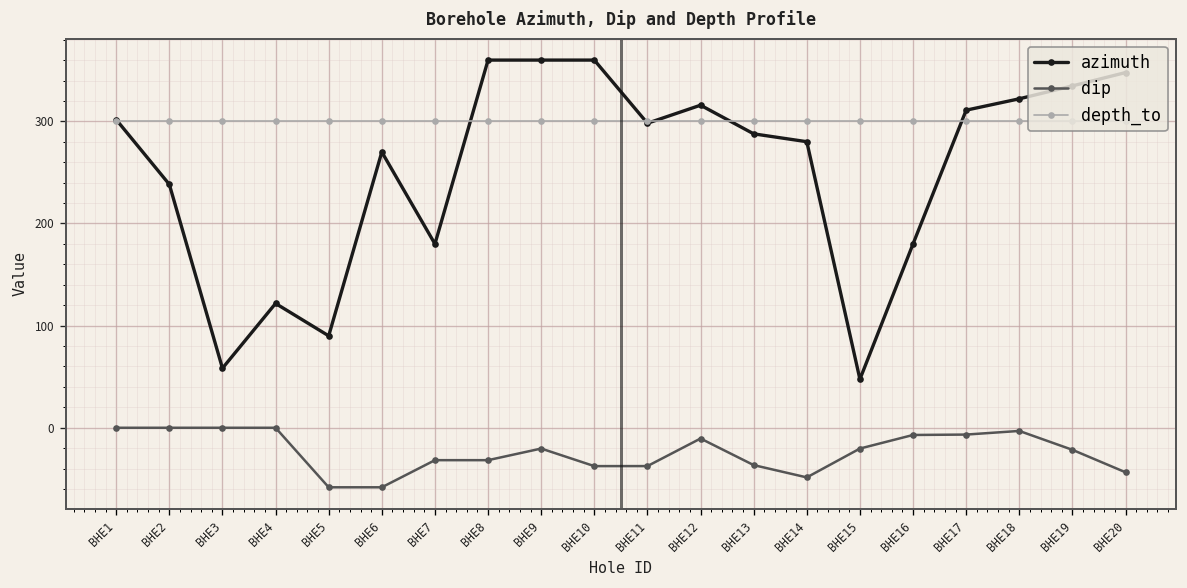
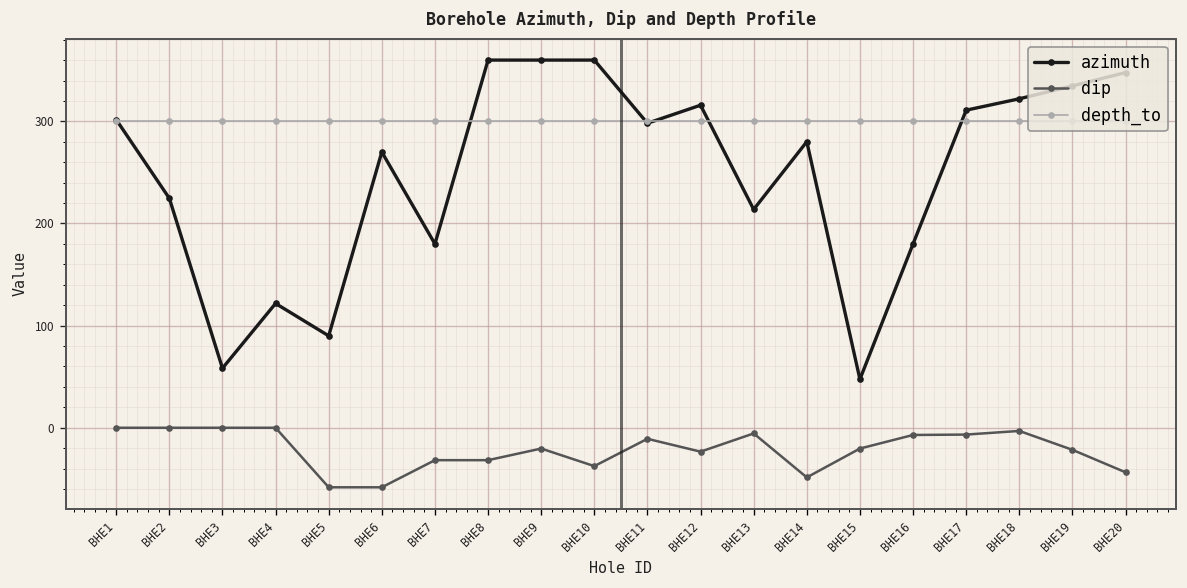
azimuth, BHE2: 240 -> 220
dip, BHE11: -40 -> -10
dip, BHE12: -10 -> -20
azimuth, BHE13: 290 -> 210
dip, BHE13: -40 -> -10
